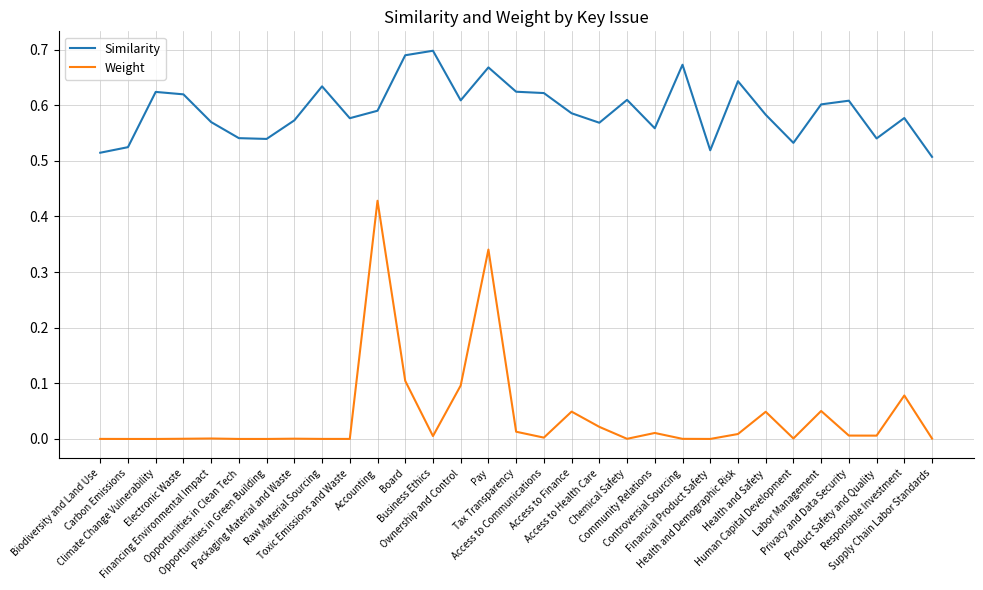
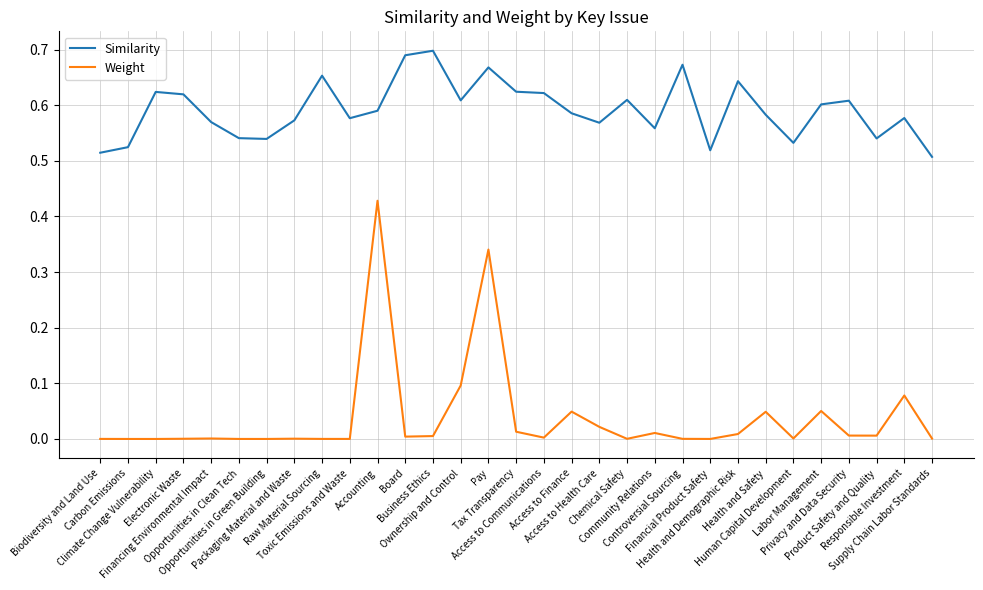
Similarity, Raw Material Sourcing: 0.63 -> 0.65
Weight, Board: 0.10 -> 0.00
